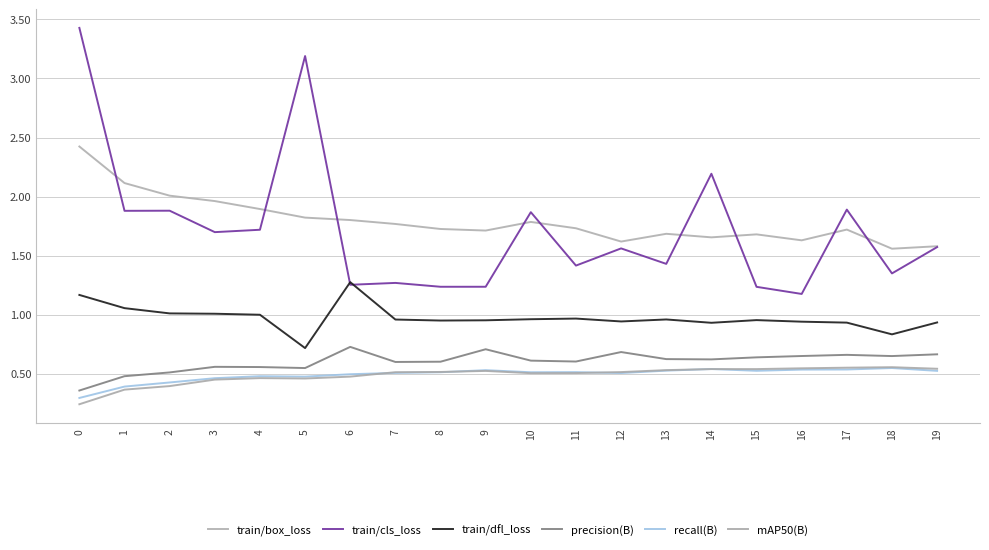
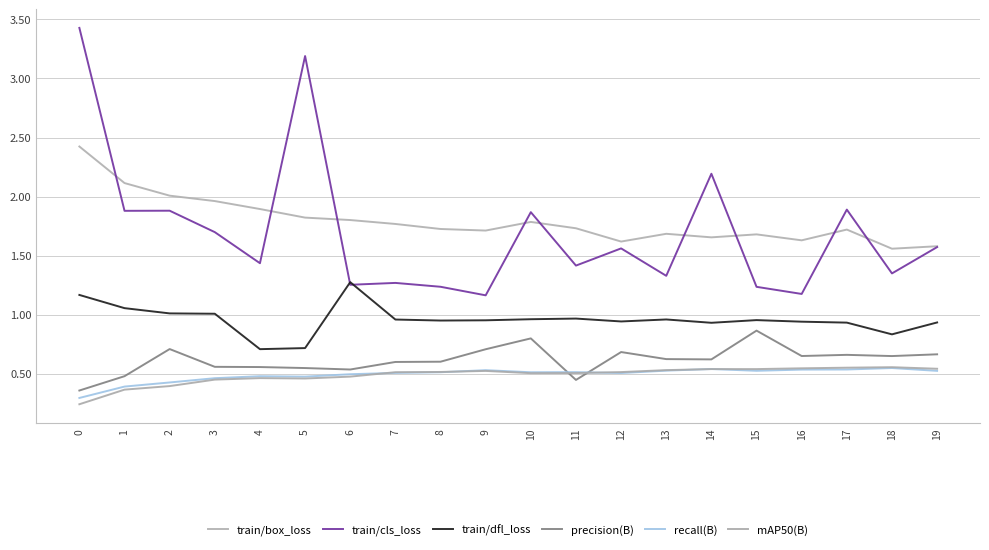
precision(B), 2: 0.51 -> 0.71
train/cls_loss, 4: 1.72 -> 1.43
train/dfl_loss, 4: 1.00 -> 0.71
precision(B), 6: 0.73 -> 0.53
train/cls_loss, 9: 1.24 -> 1.16
precision(B), 10: 0.61 -> 0.80
precision(B), 11: 0.60 -> 0.45
train/cls_loss, 13: 1.43 -> 1.33
precision(B), 15: 0.64 -> 0.86
